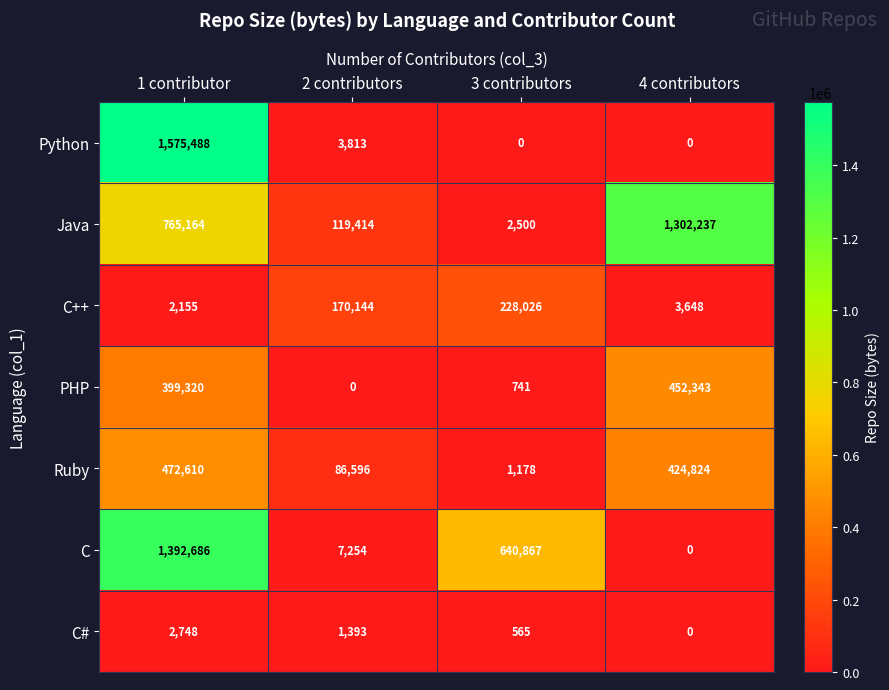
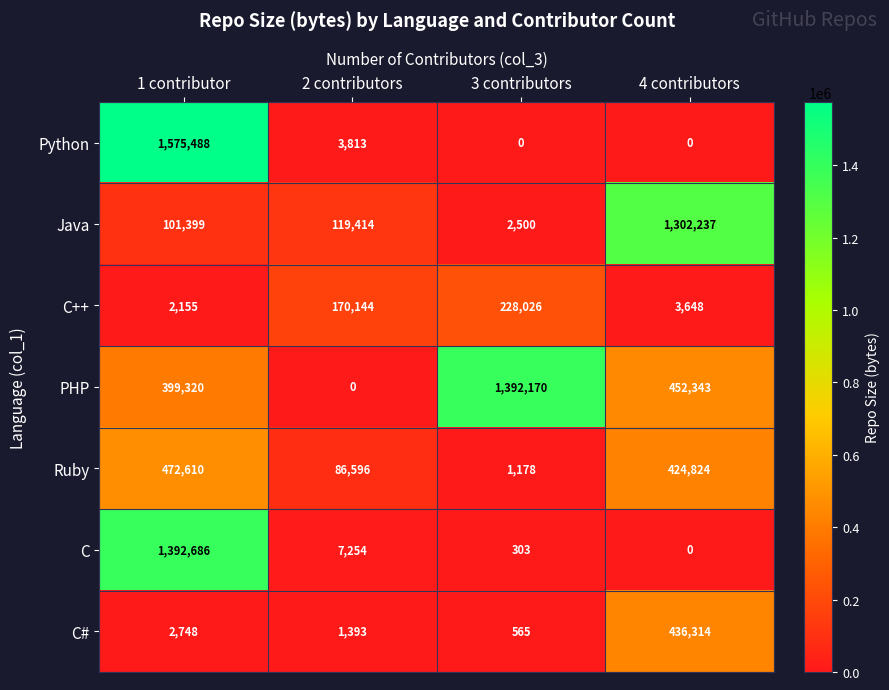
Java, 1 contributor: 765,164 -> 101,399
PHP, 3 contributors: 741 -> 1,392,170
C, 3 contributors: 640,867 -> 303
C#, 4 contributors: 0 -> 436,314
